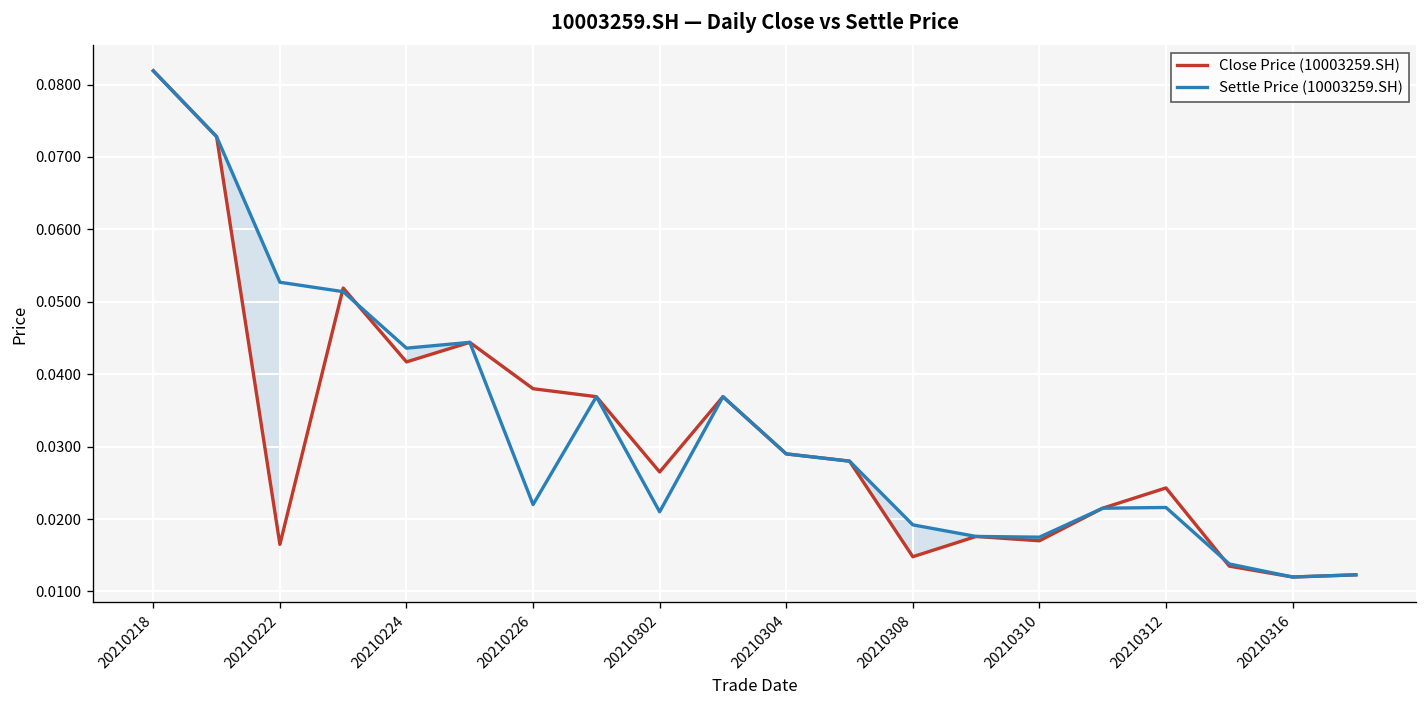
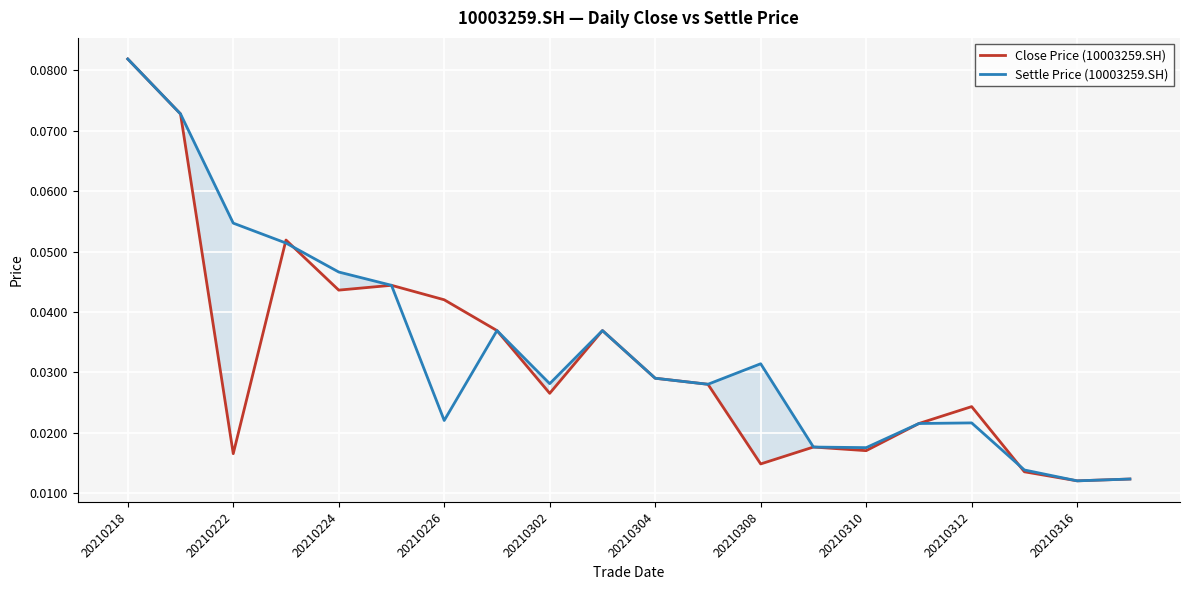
Settle Price (10003259.SH), 20210222: 0.053 -> 0.055
Close Price (10003259.SH), 20210224: 0.042 -> 0.044
Settle Price (10003259.SH), 20210224: 0.044 -> 0.047
Close Price (10003259.SH), 20210226: 0.038 -> 0.042
Settle Price (10003259.SH), 20210302: 0.021 -> 0.028
Settle Price (10003259.SH), 20210308: 0.019 -> 0.031
